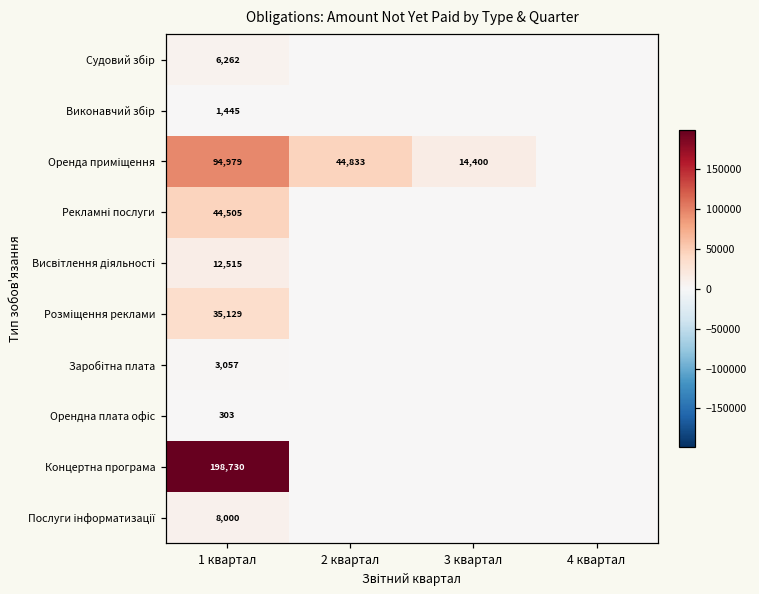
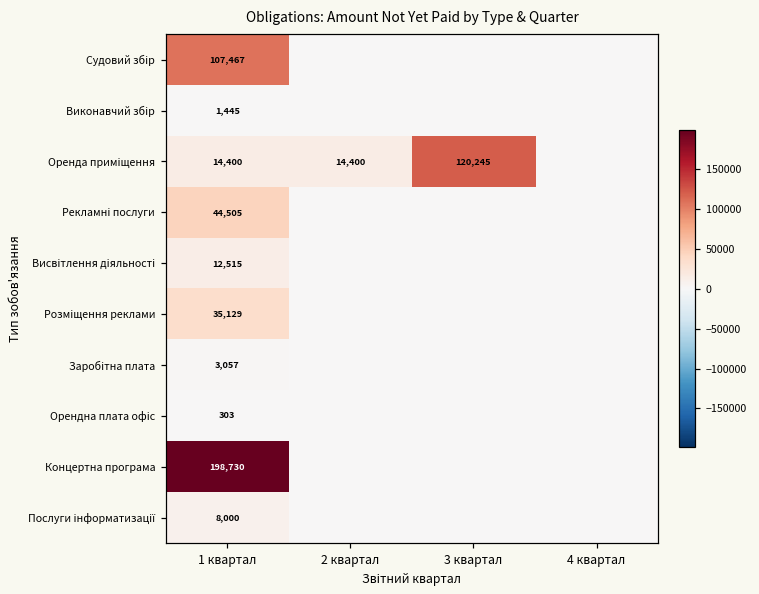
Судовий збір, 1 квартал: 6,262 -> 107,467
Оренда приміщення, 1 квартал: 94,979 -> 14,400
Оренда приміщення, 2 квартал: 44,833 -> 14,400
Оренда приміщення, 3 квартал: 14,400 -> 120,245
